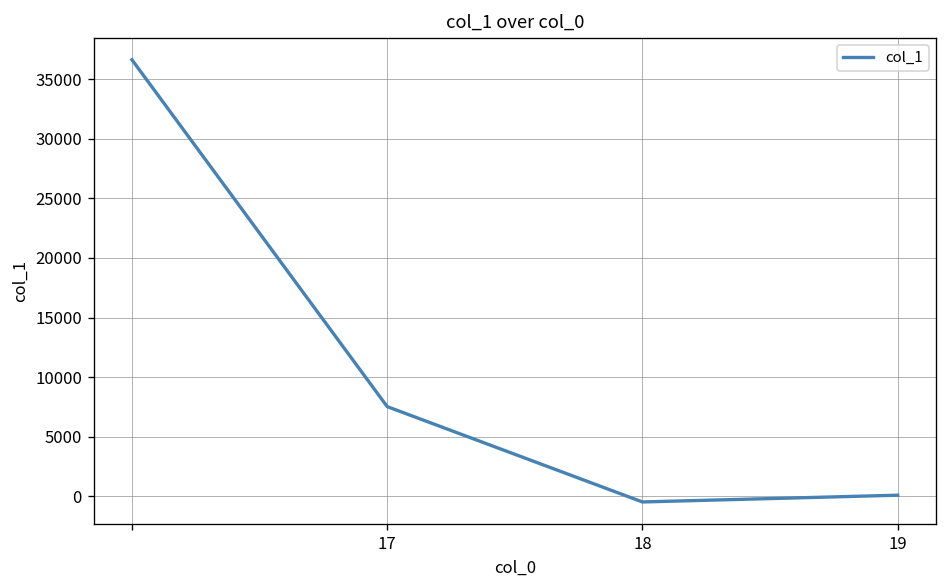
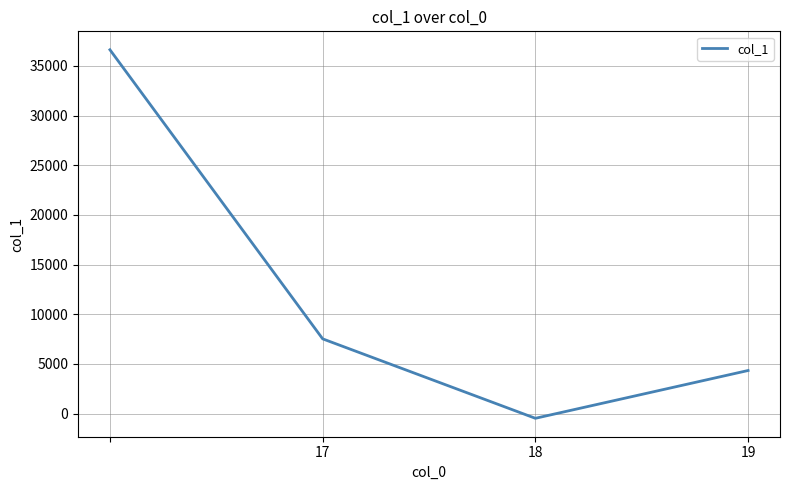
19: 0 -> 4000
